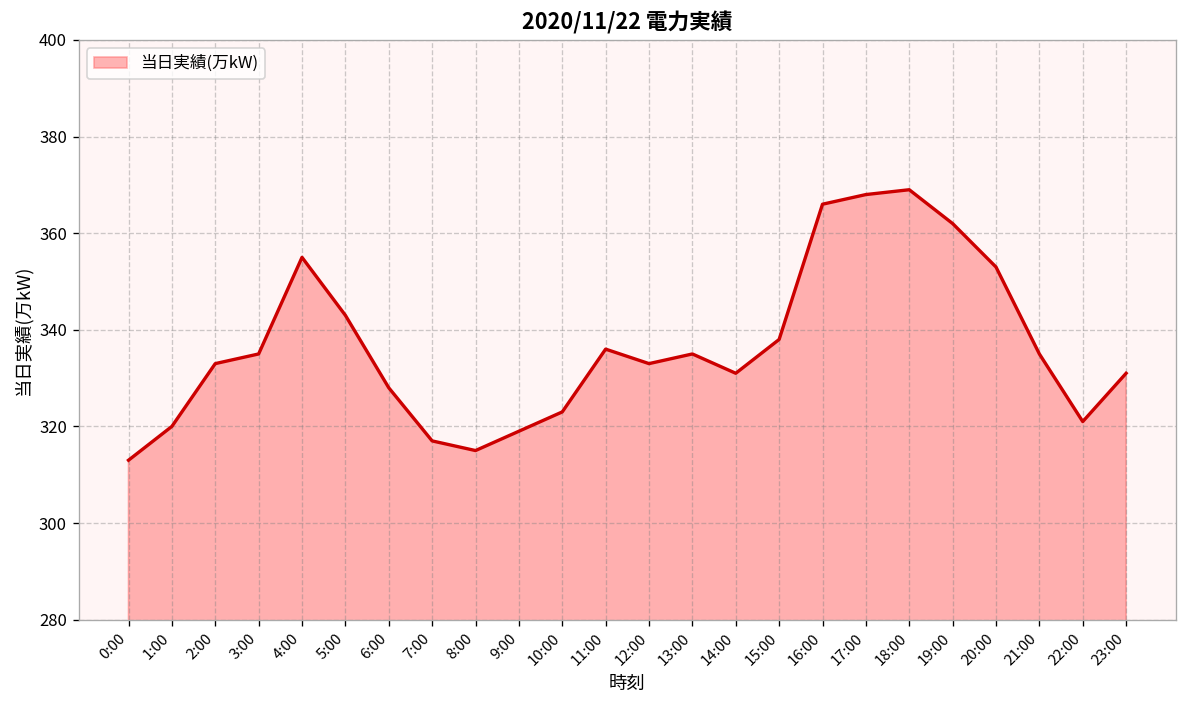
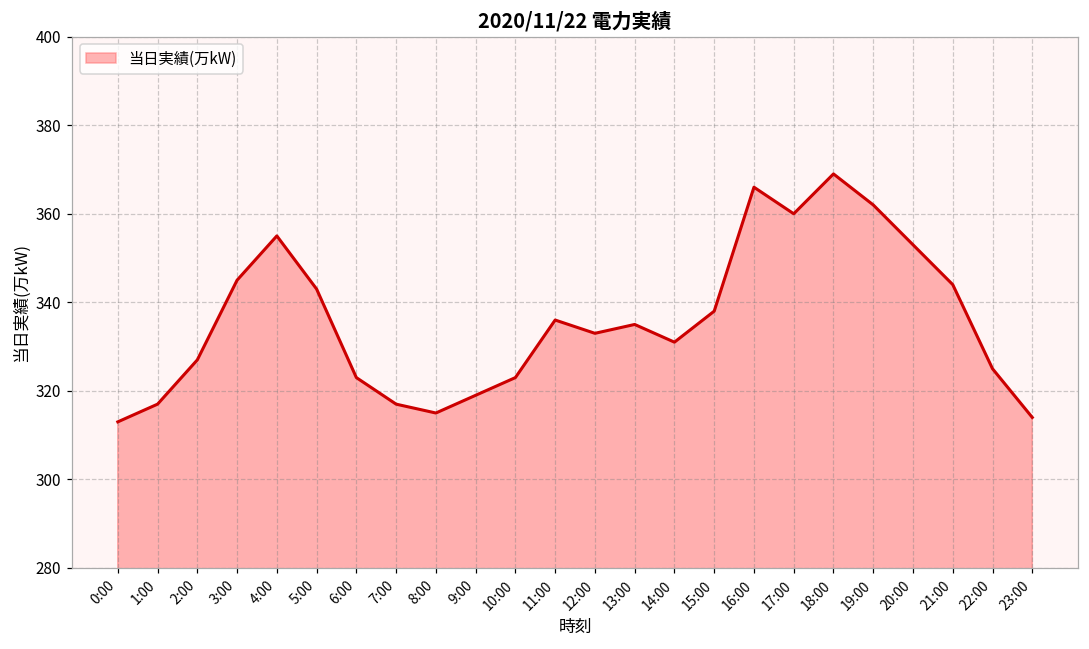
1:00: 320 -> 317
2:00: 333 -> 327
3:00: 335 -> 345
6:00: 328 -> 323
17:00: 368 -> 360
21:00: 335 -> 344
22:00: 321 -> 325
23:00: 331 -> 314
